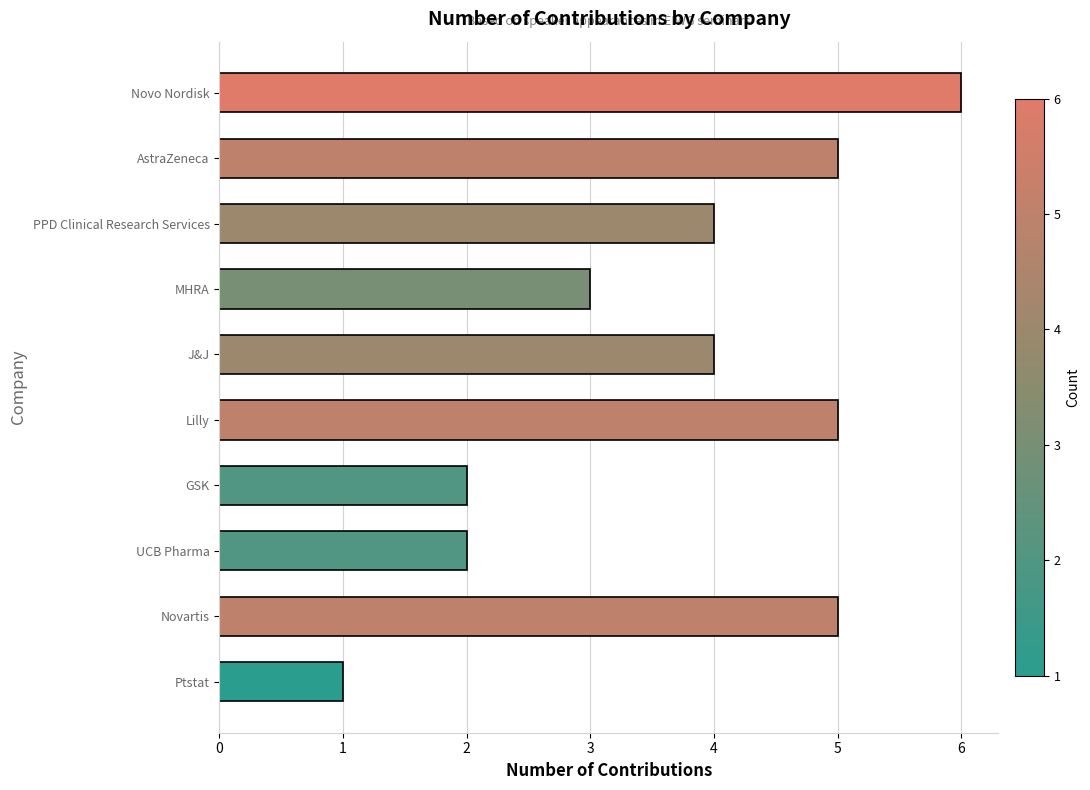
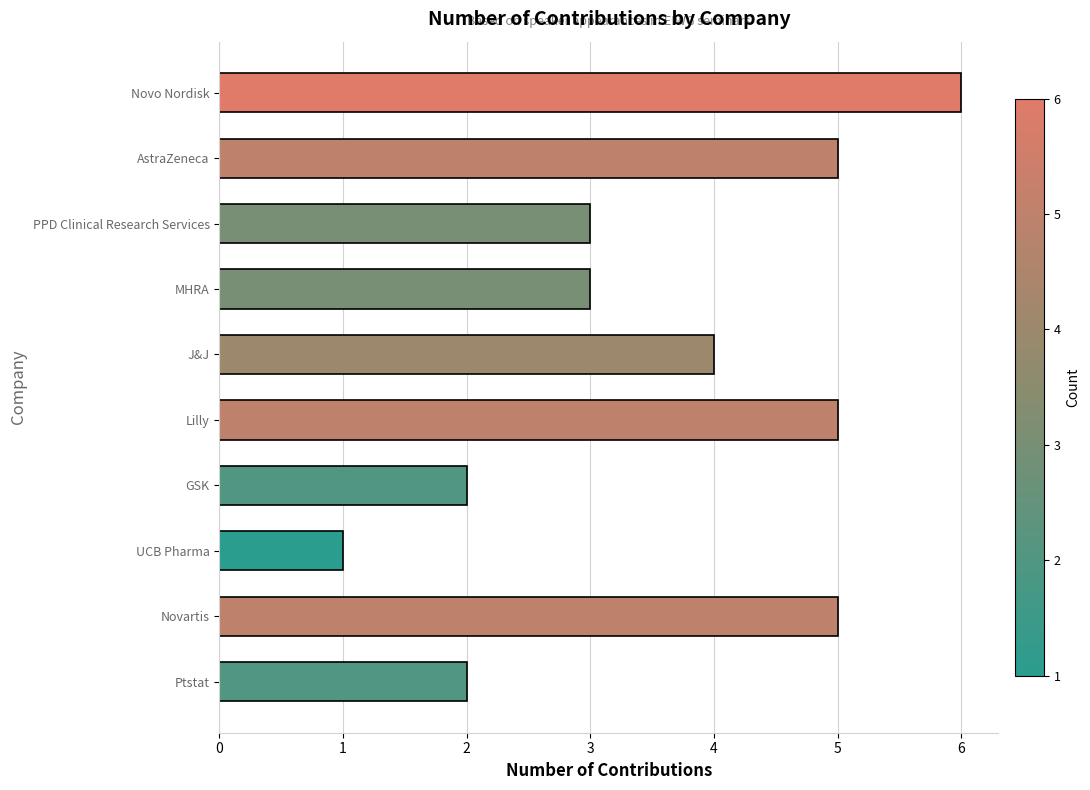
PPD Clinical Research Services: 4 -> 3
UCB Pharma: 2 -> 1
Ptstat: 1 -> 2
